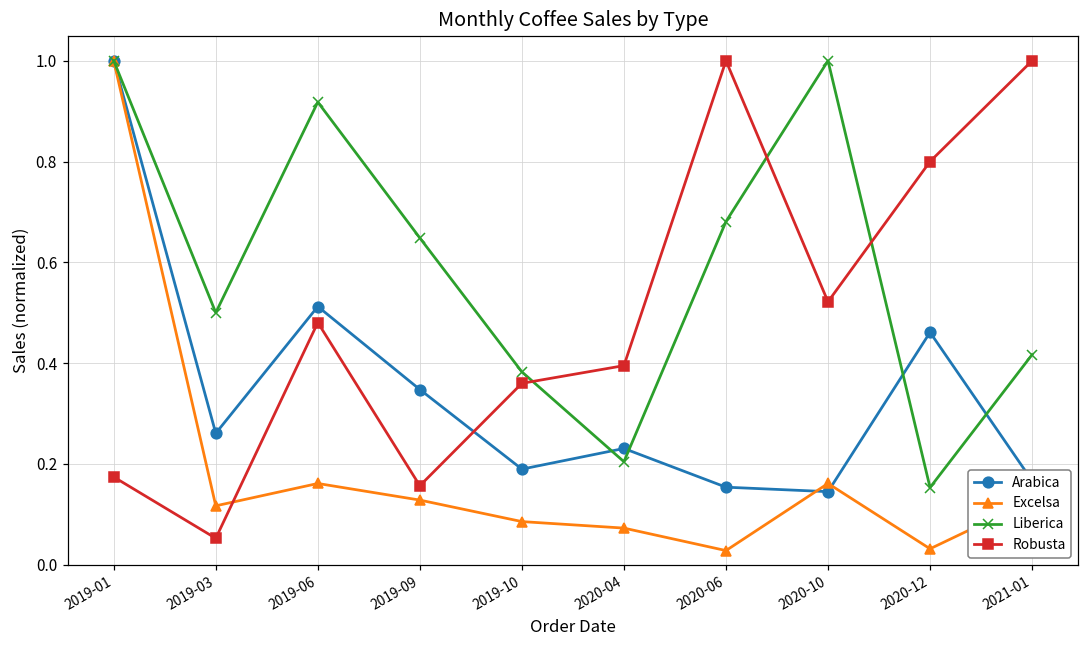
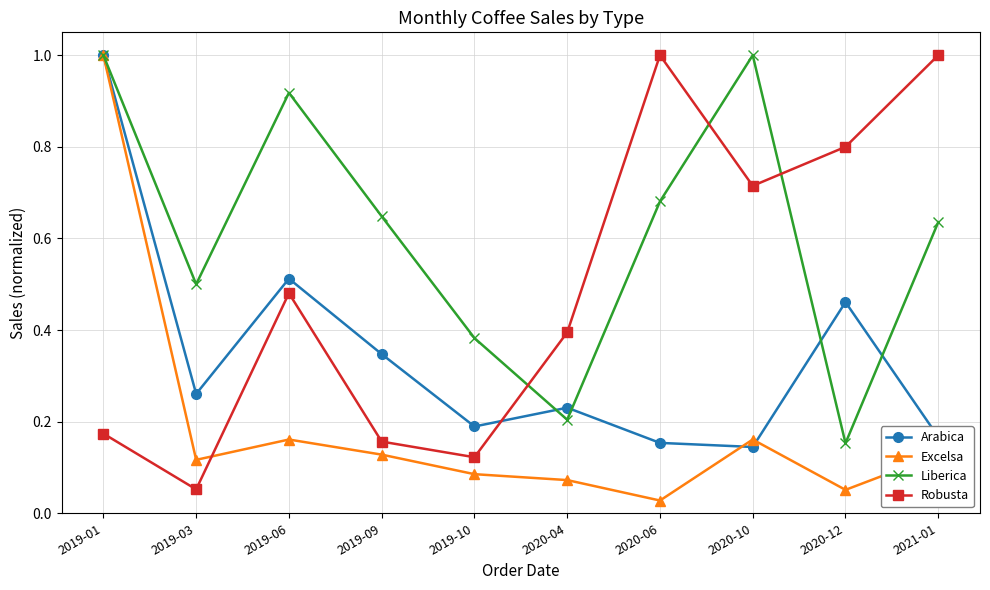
Robusta, 2019-10: 0.36 -> 0.12
Robusta, 2020-10: 0.52 -> 0.71
Excelsa, 2020-12: 0.03 -> 0.05
Liberica, 2021-01: 0.42 -> 0.64
